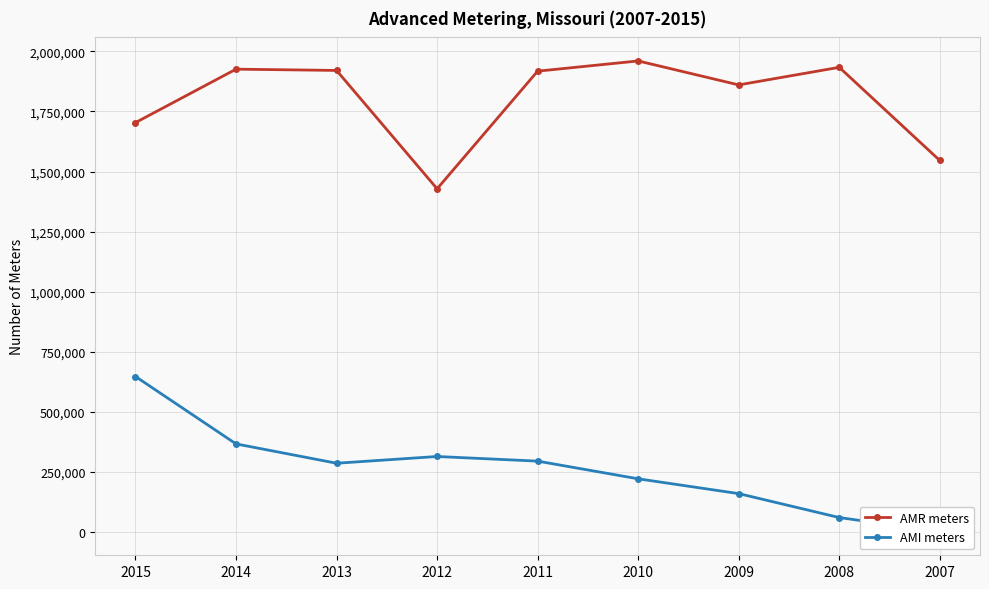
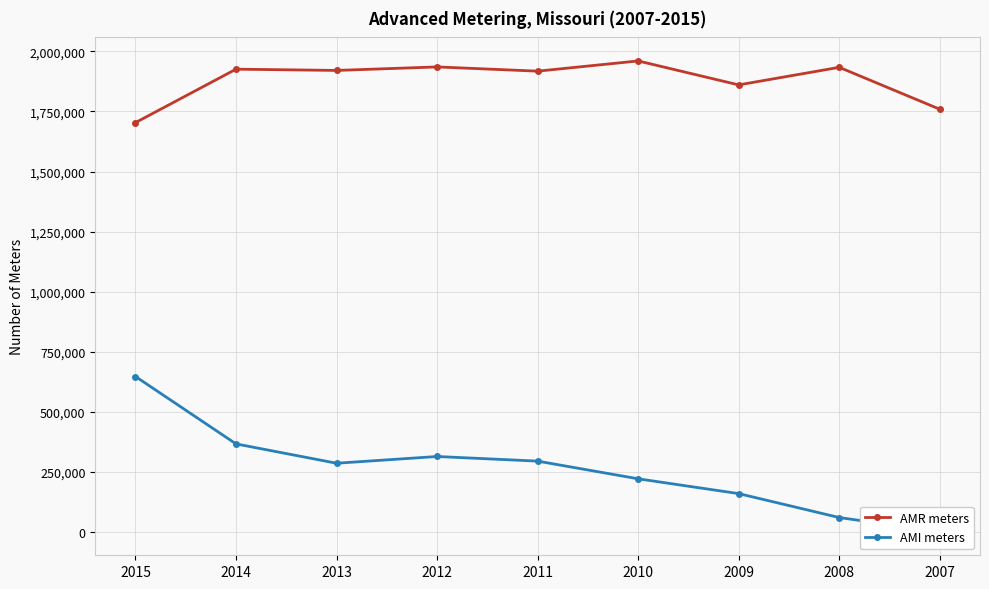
AMR meters, 2012: 1,430,000 -> 1,940,000
AMR meters, 2007: 1,550,000 -> 1,760,000
